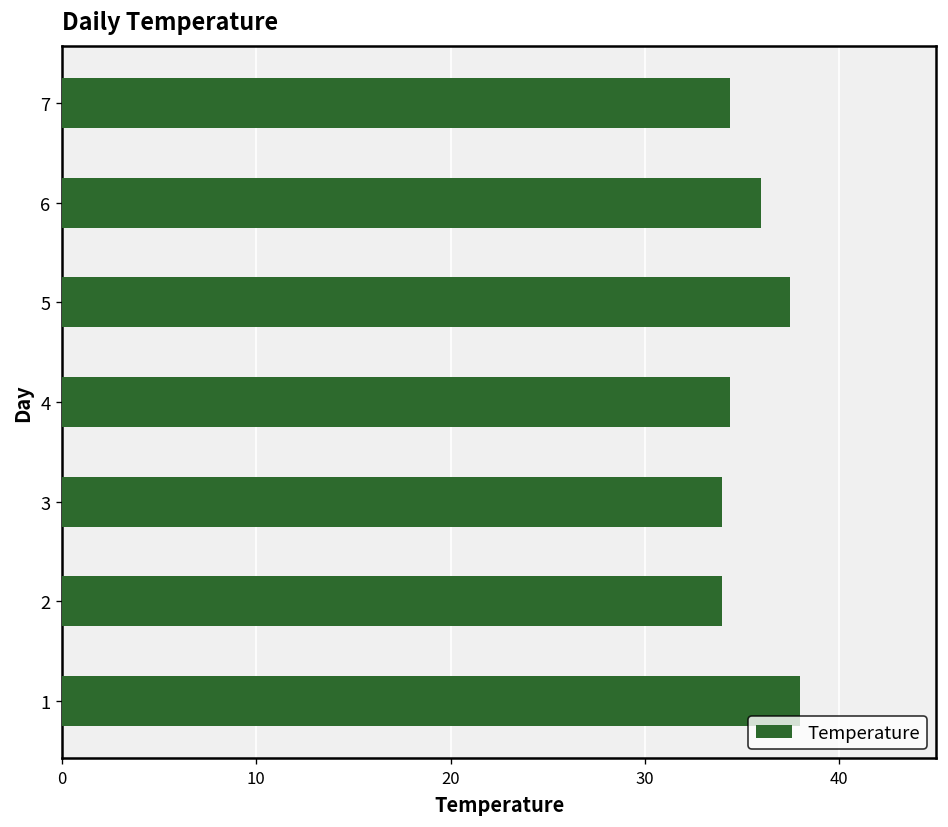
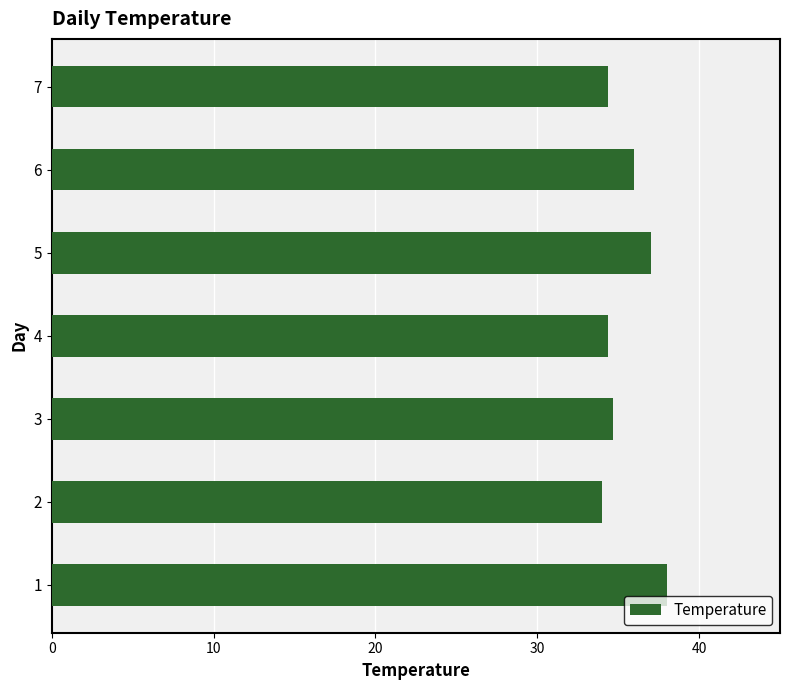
5: 37.5 -> 37.0
3: 34.0 -> 34.7
